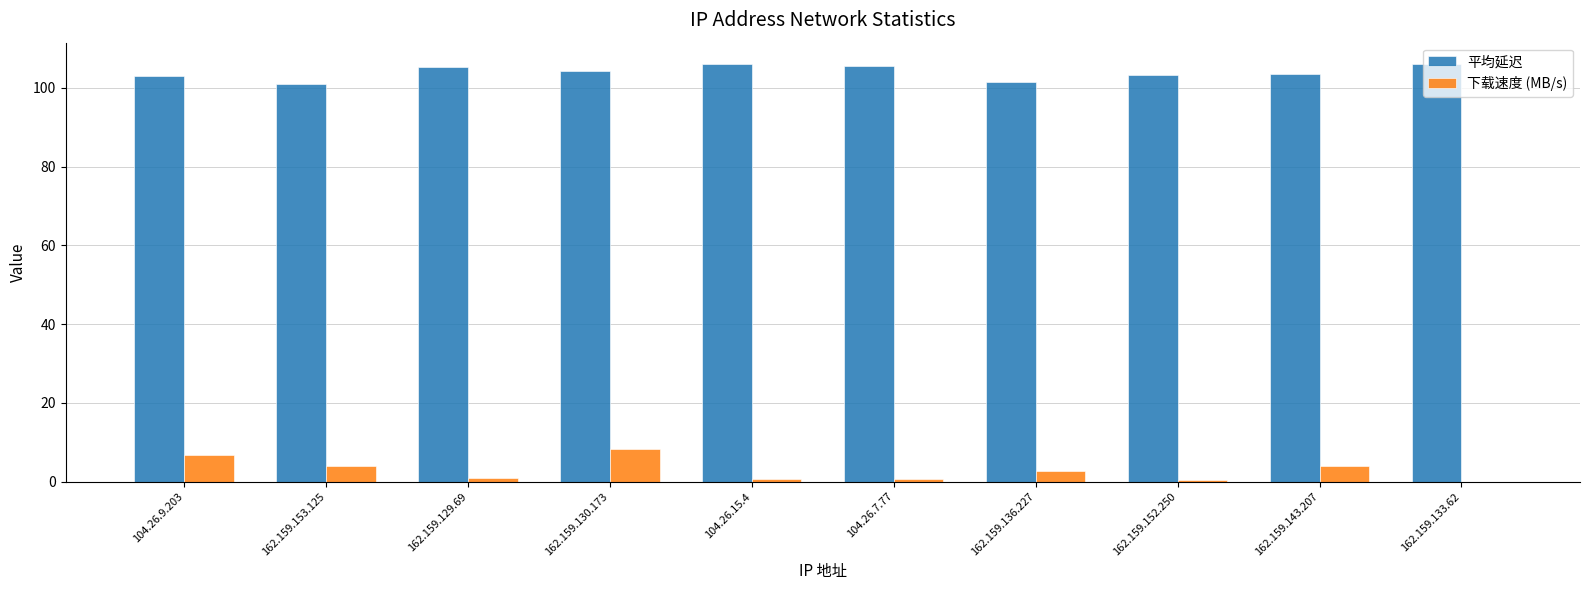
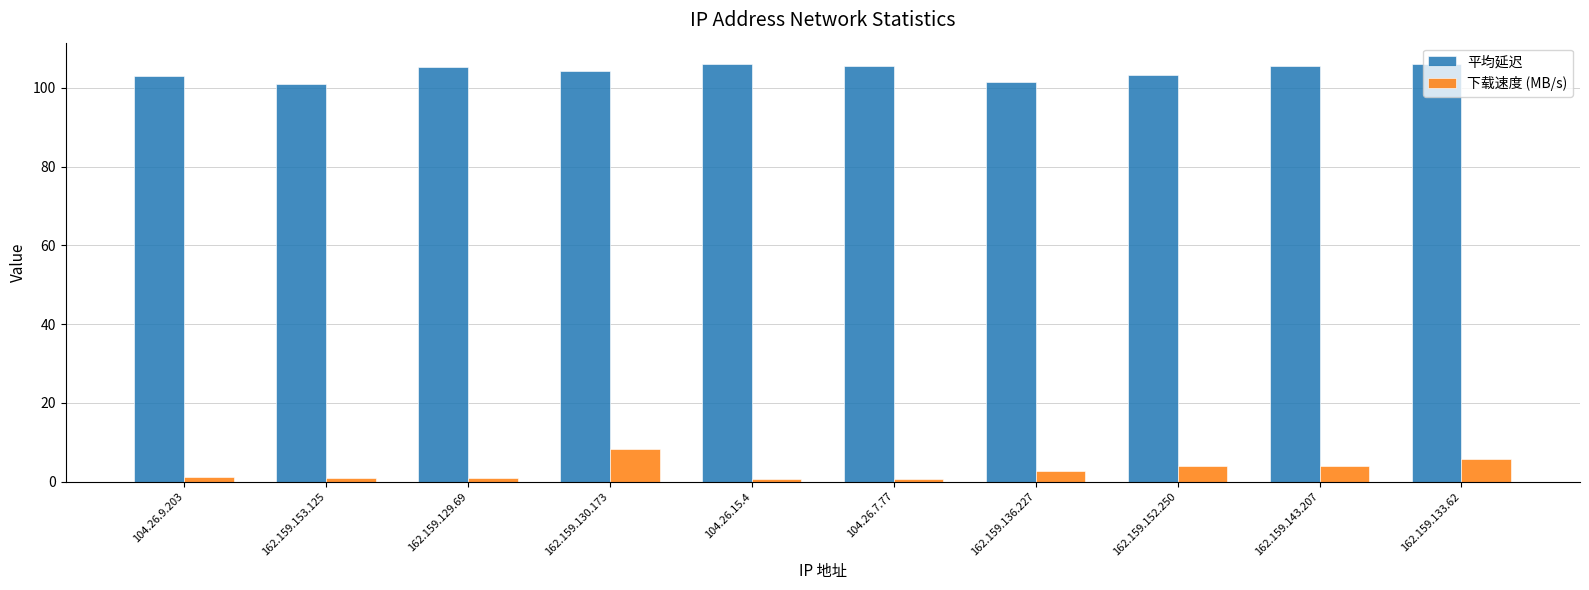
下载速度 (MB/s), 104.26.9.203: 7 -> 1
下载速度 (MB/s), 162.159.153.125: 4 -> 1
下载速度 (MB/s), 162.159.152.250: 0 -> 4
平均延迟, 162.159.143.207: 103 -> 106
下载速度 (MB/s), 162.159.133.62: 0 -> 6
